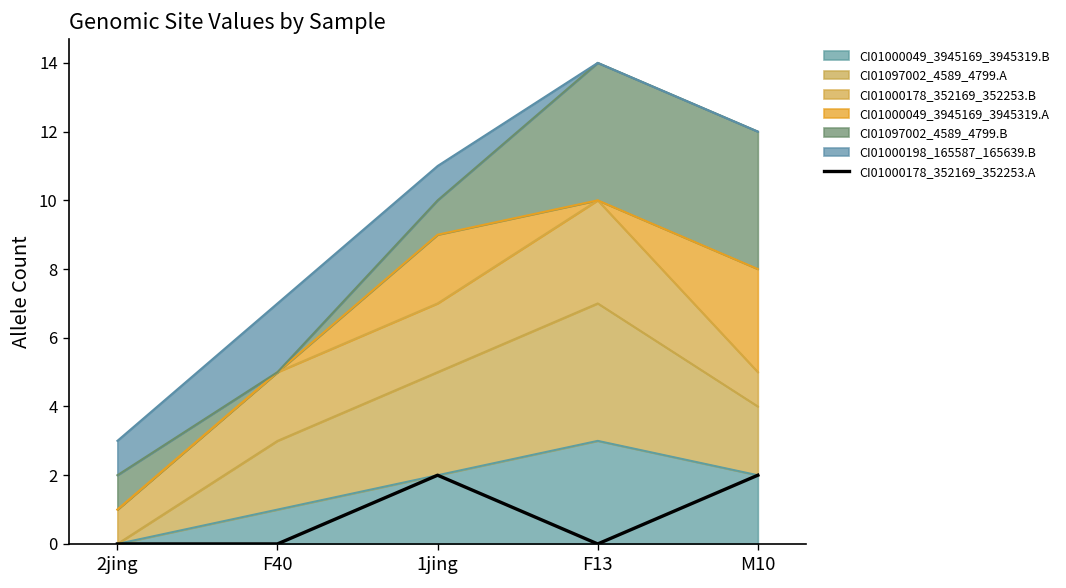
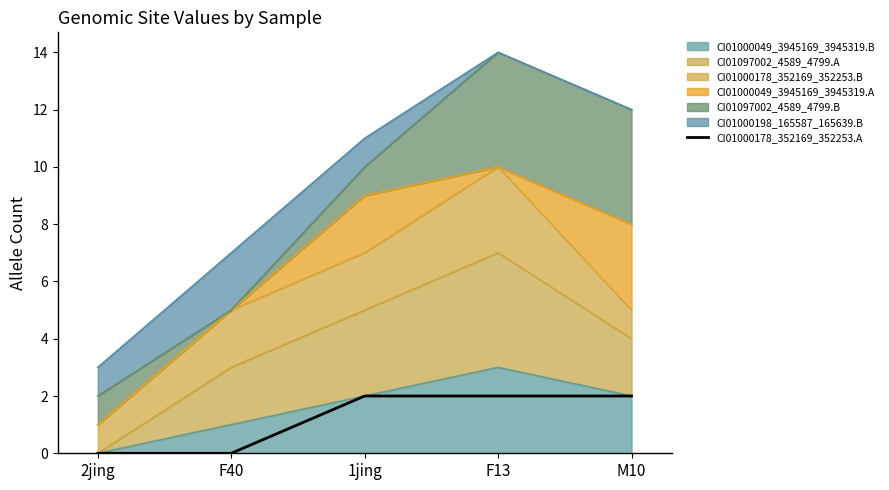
CI01000178_352169_352253.A, F13: 0 -> 2
